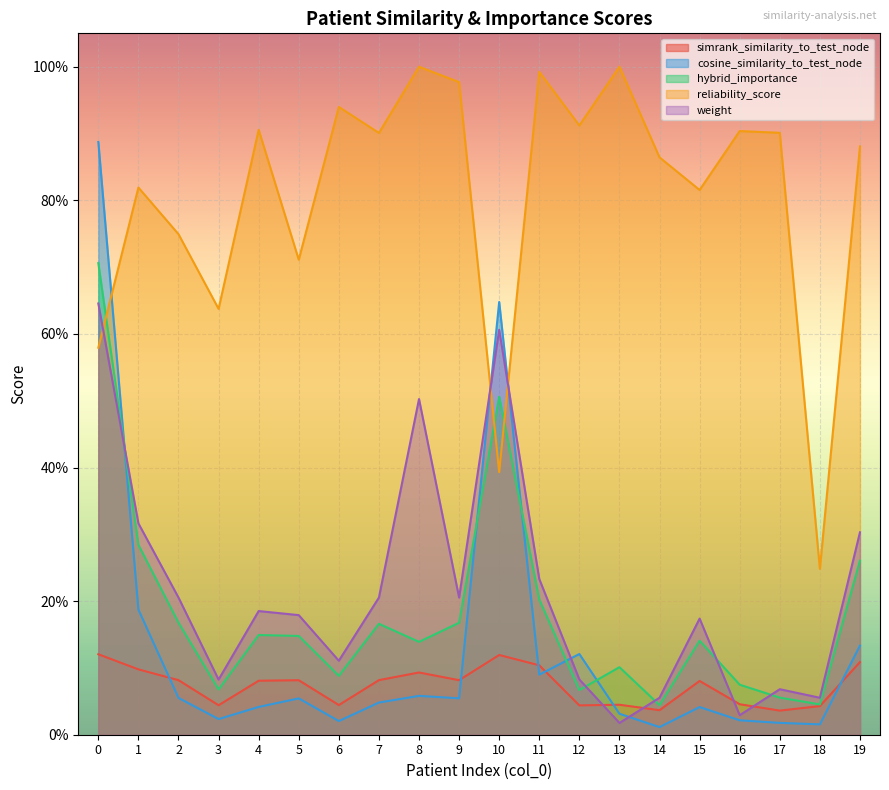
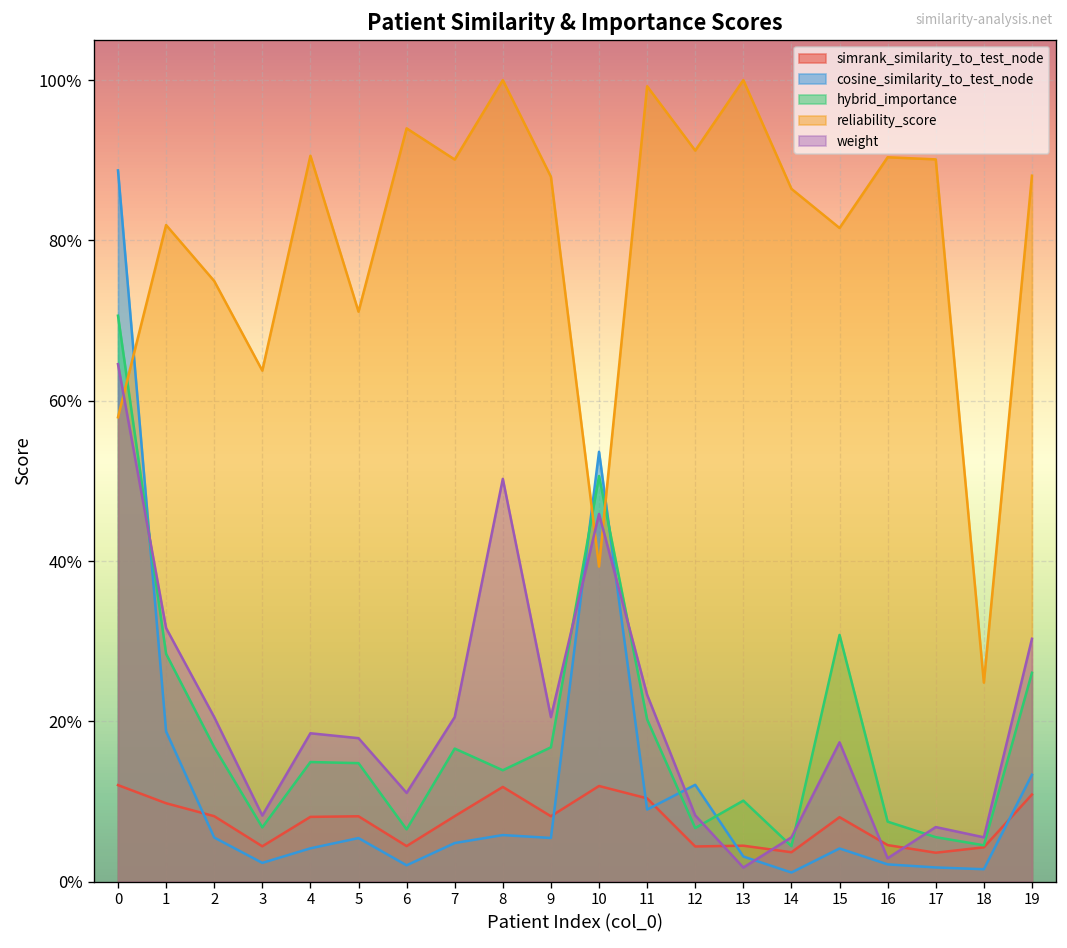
hybrid_importance, 6: 9% -> 7%
simrank_similarity_to_test_node, 8: 9% -> 12%
reliability_score, 9: 98% -> 88%
cosine_similarity_to_test_node, 10: 65% -> 54%
weight, 10: 61% -> 46%
hybrid_importance, 15: 14% -> 31%
